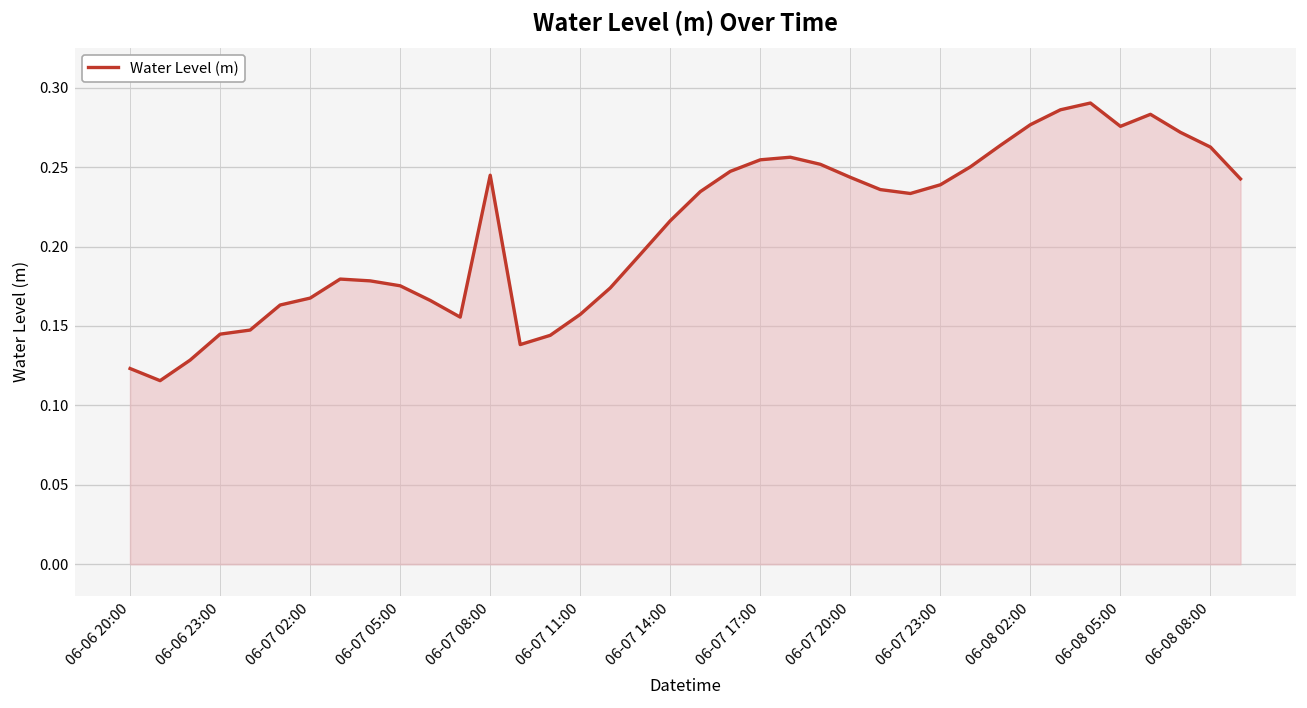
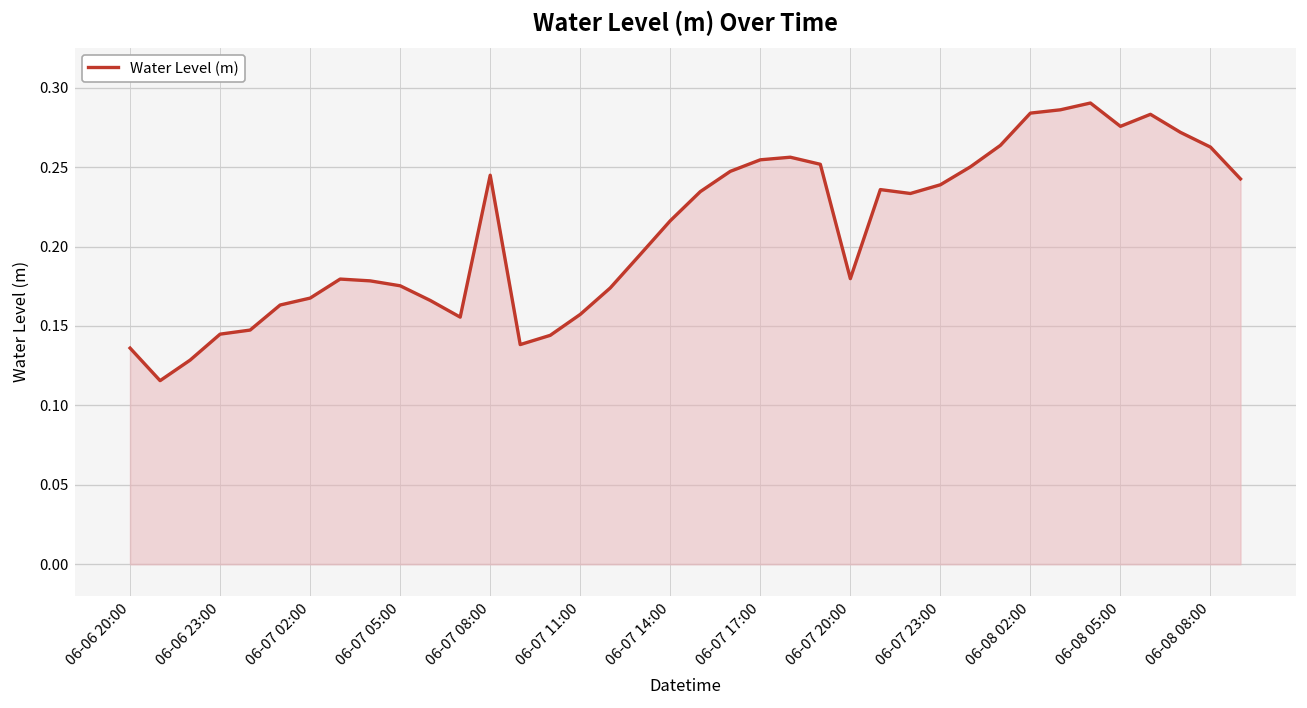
06-06 20:00: 0.123 -> 0.136
06-07 20:00: 0.244 -> 0.180
06-08 02:00: 0.277 -> 0.284
